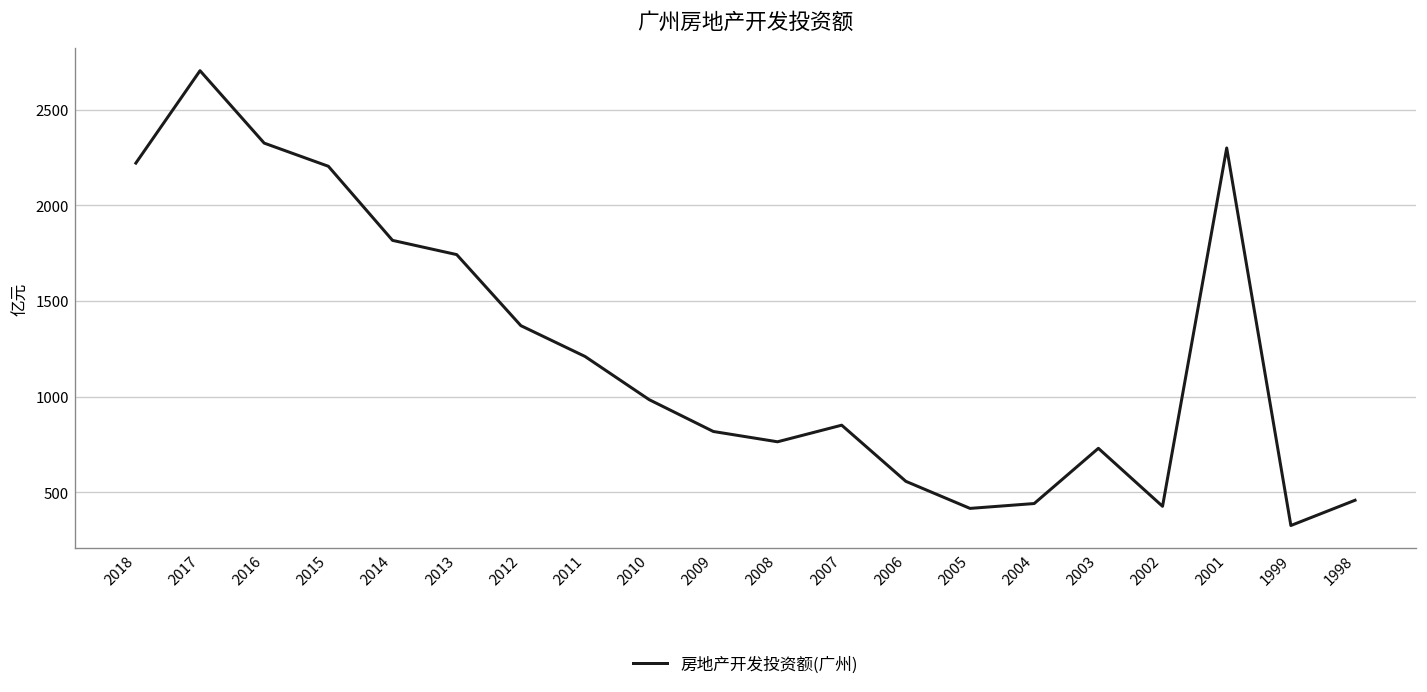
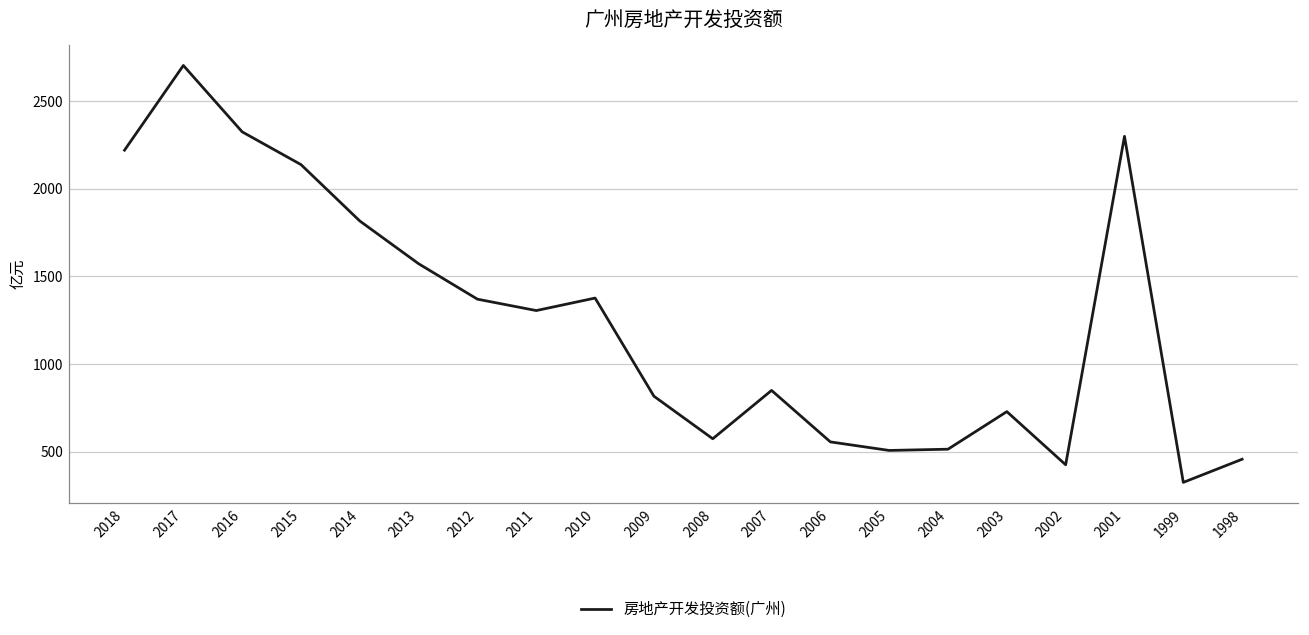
2015: 2200 -> 2140
2013: 1740 -> 1570
2011: 1210 -> 1310
2010: 980 -> 1380
2008: 760 -> 570
2005: 420 -> 510
2004: 440 -> 520
